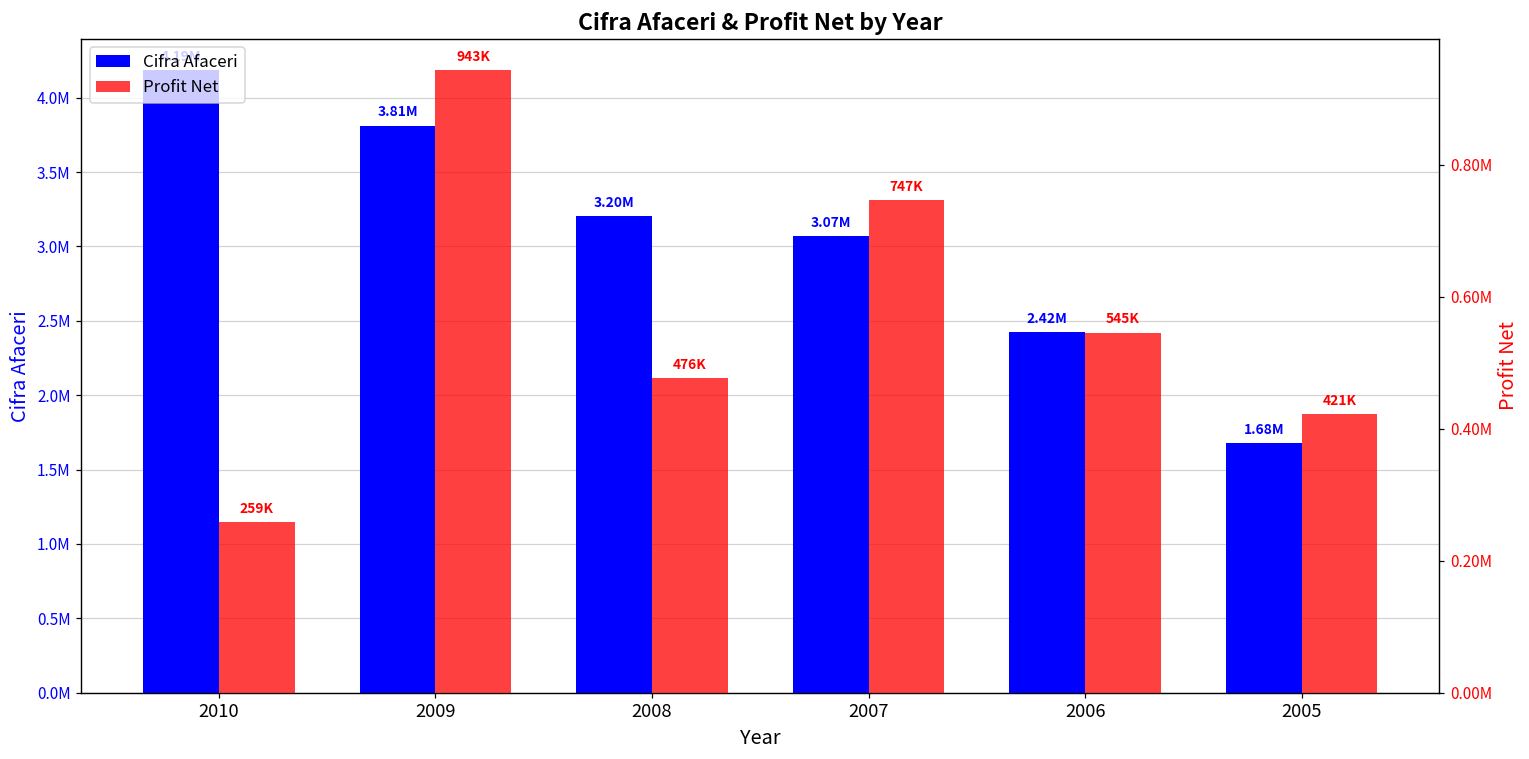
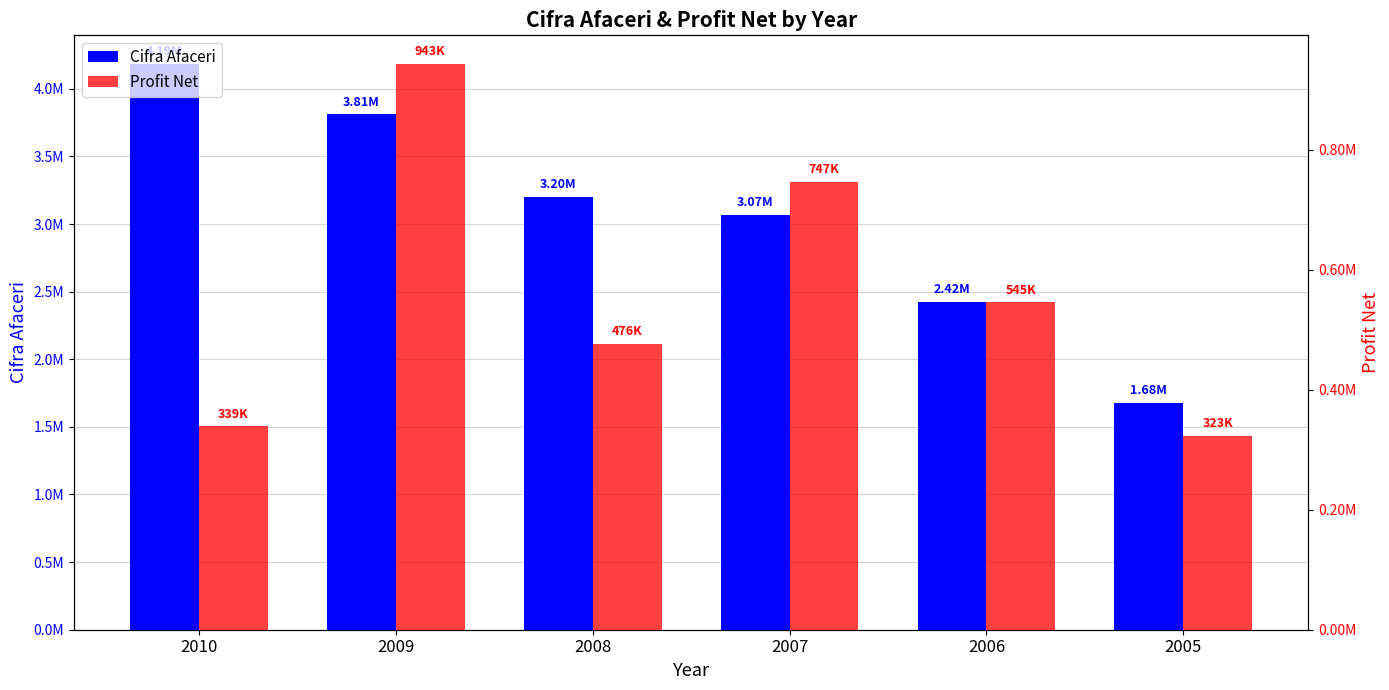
Profit Net, 2010: 259K -> 339K
Profit Net, 2005: 421K -> 323K
